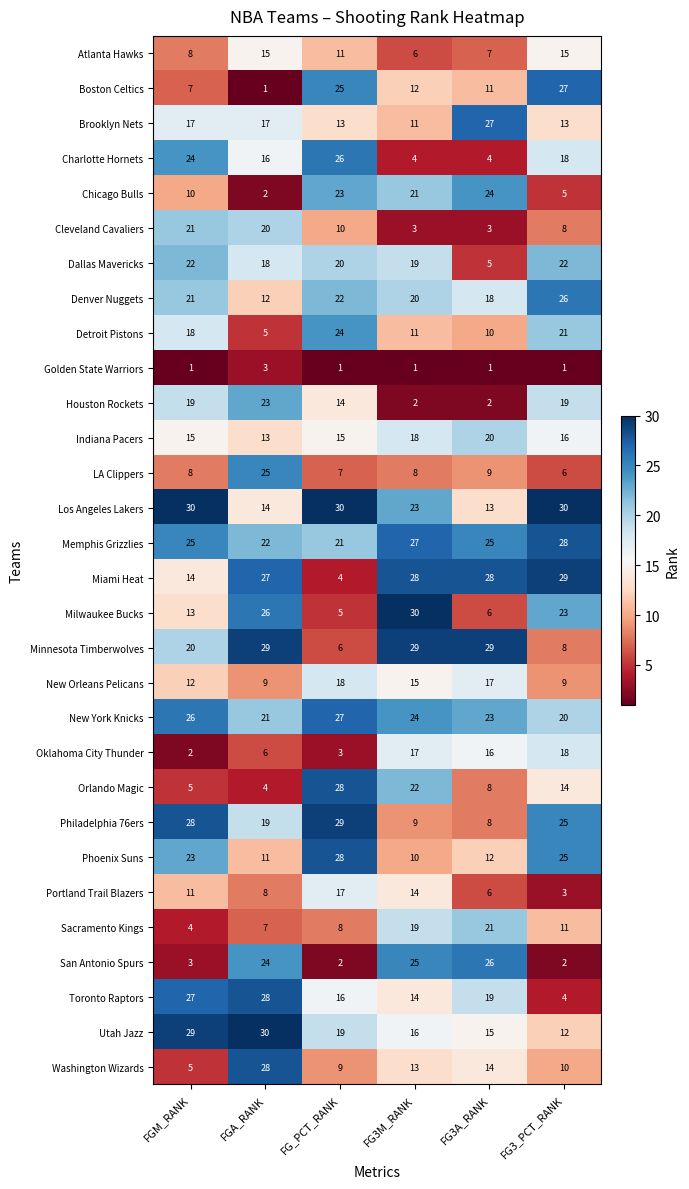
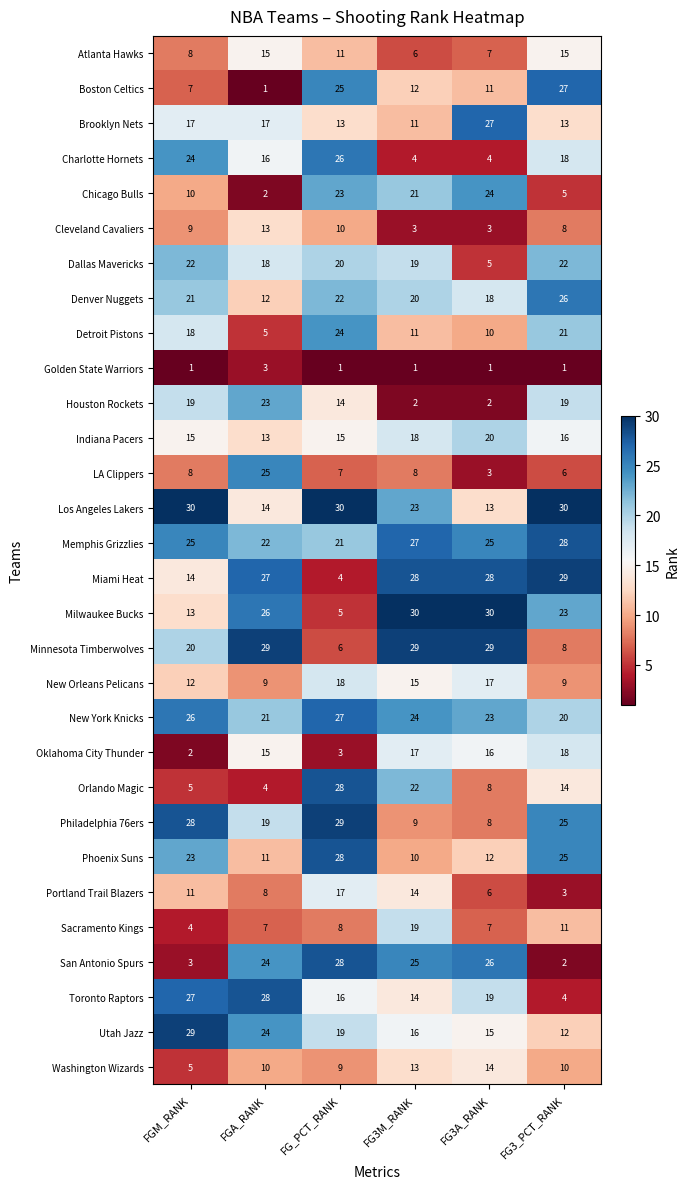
Cleveland Cavaliers, FGM_RANK: 21 -> 9
Cleveland Cavaliers, FGA_RANK: 20 -> 13
LA Clippers, FG3A_RANK: 9 -> 3
Milwaukee Bucks, FG3A_RANK: 6 -> 30
Oklahoma City Thunder, FGA_RANK: 6 -> 15
Sacramento Kings, FG3A_RANK: 21 -> 7
San Antonio Spurs, FG_PCT_RANK: 2 -> 28
Utah Jazz, FGA_RANK: 30 -> 24
Washington Wizards, FGA_RANK: 28 -> 10
